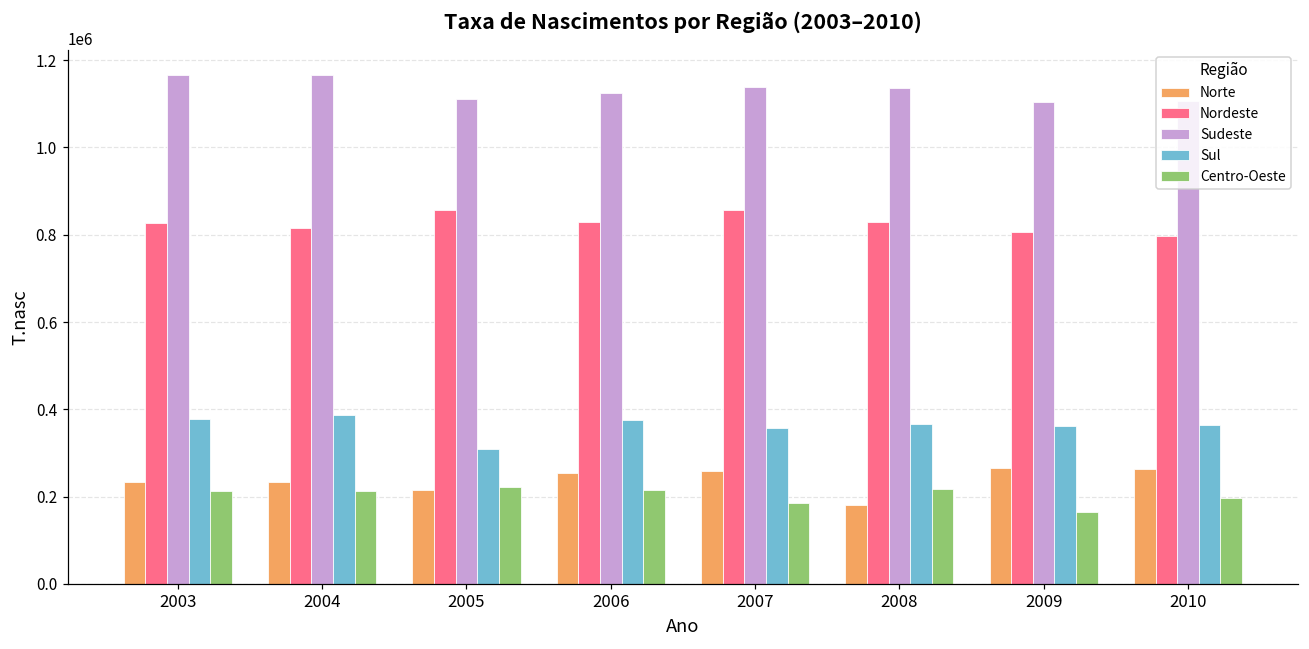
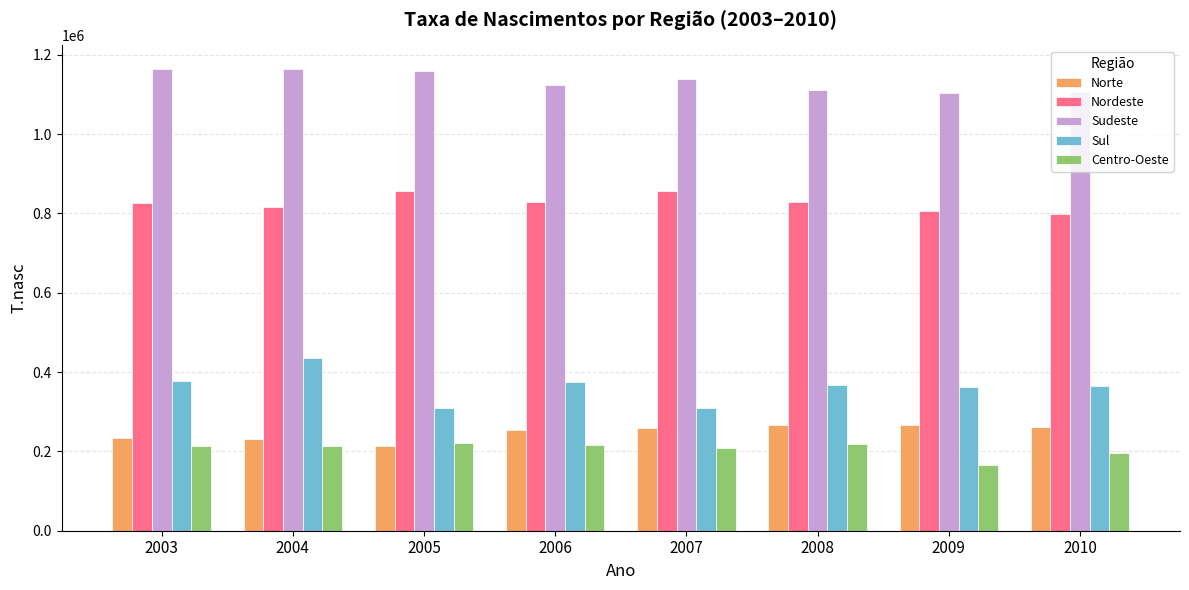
Sul, 2004: 390000 -> 440000
Sudeste, 2005: 1110000 -> 1160000
Sul, 2007: 360000 -> 310000
Centro-Oeste, 2007: 180000 -> 210000
Norte, 2008: 180000 -> 270000
Sudeste, 2008: 1140000 -> 1110000
